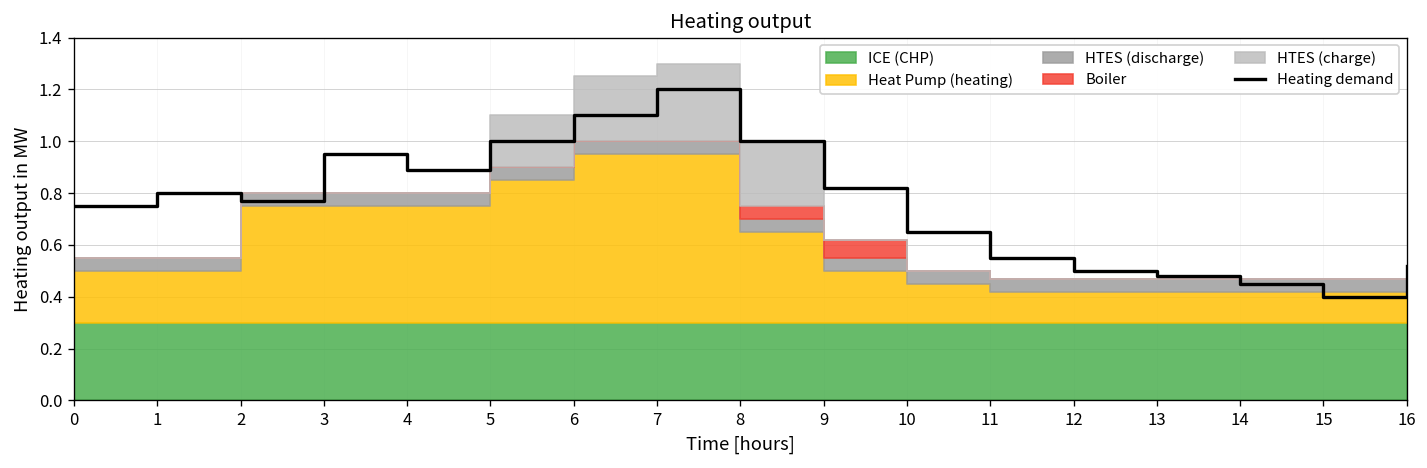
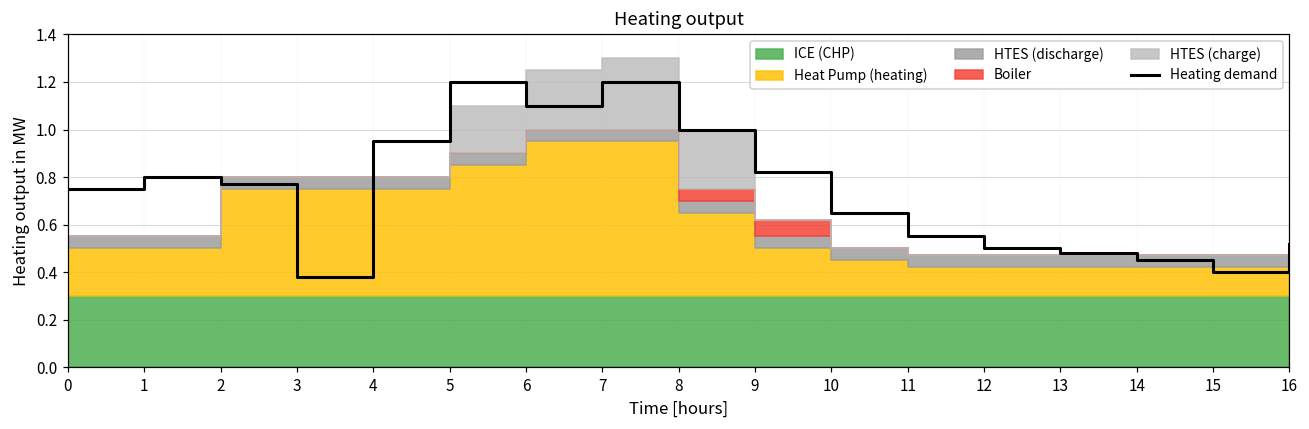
Heating demand, 3: 0.95 -> 0.38
Heating demand, 4: 0.89 -> 0.95
Heating demand, 5: 1.0 -> 1.2
